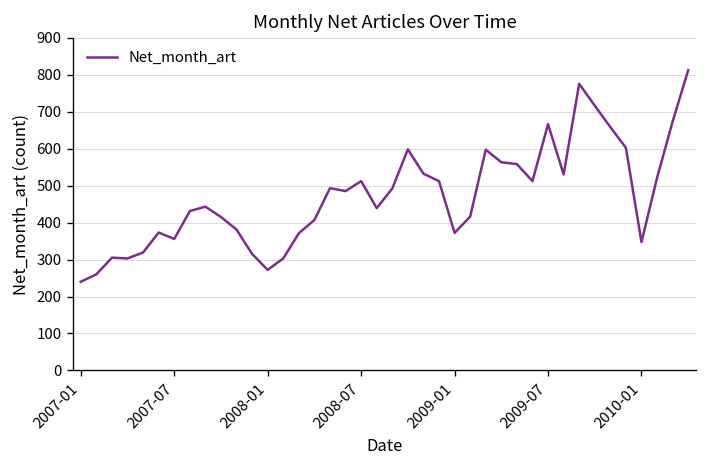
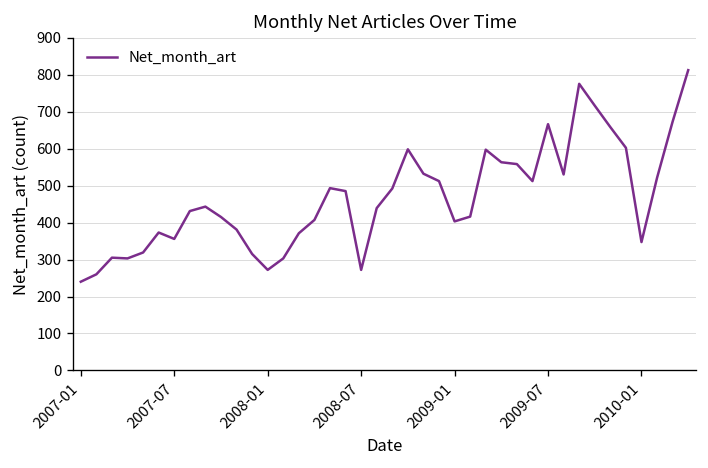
2008-07: 510 -> 270
2009-01: 370 -> 400
